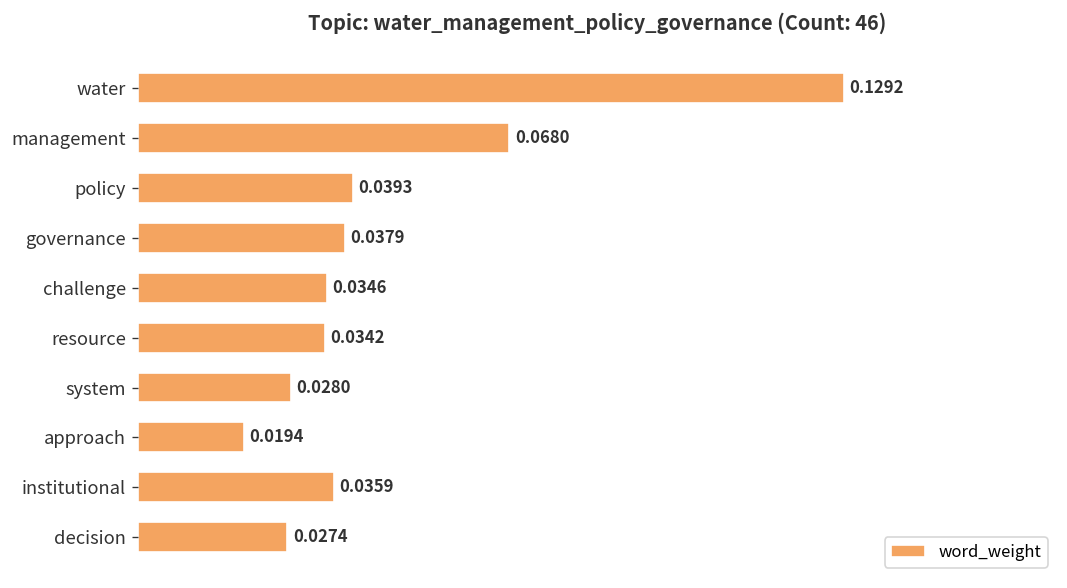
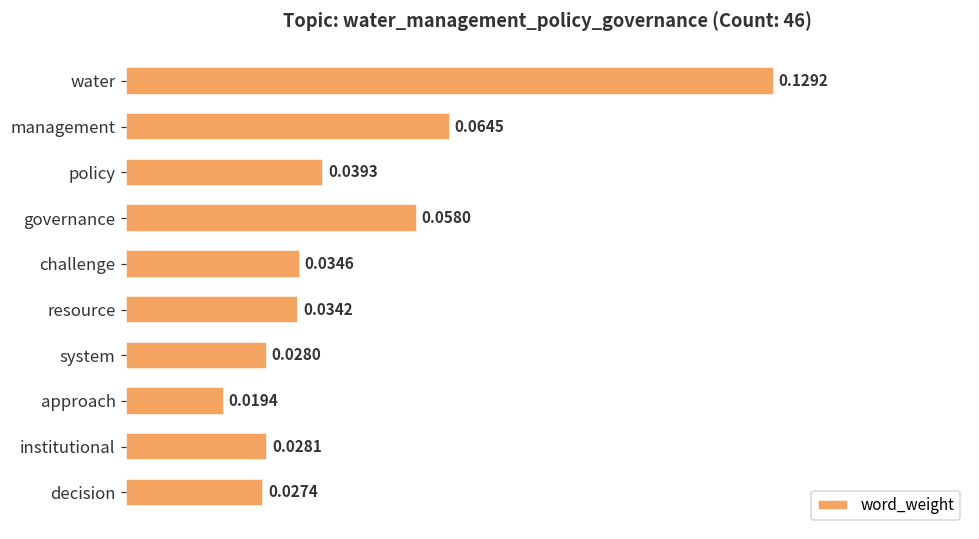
management: 0.0680 -> 0.0645
governance: 0.0379 -> 0.0580
institutional: 0.0359 -> 0.0281
